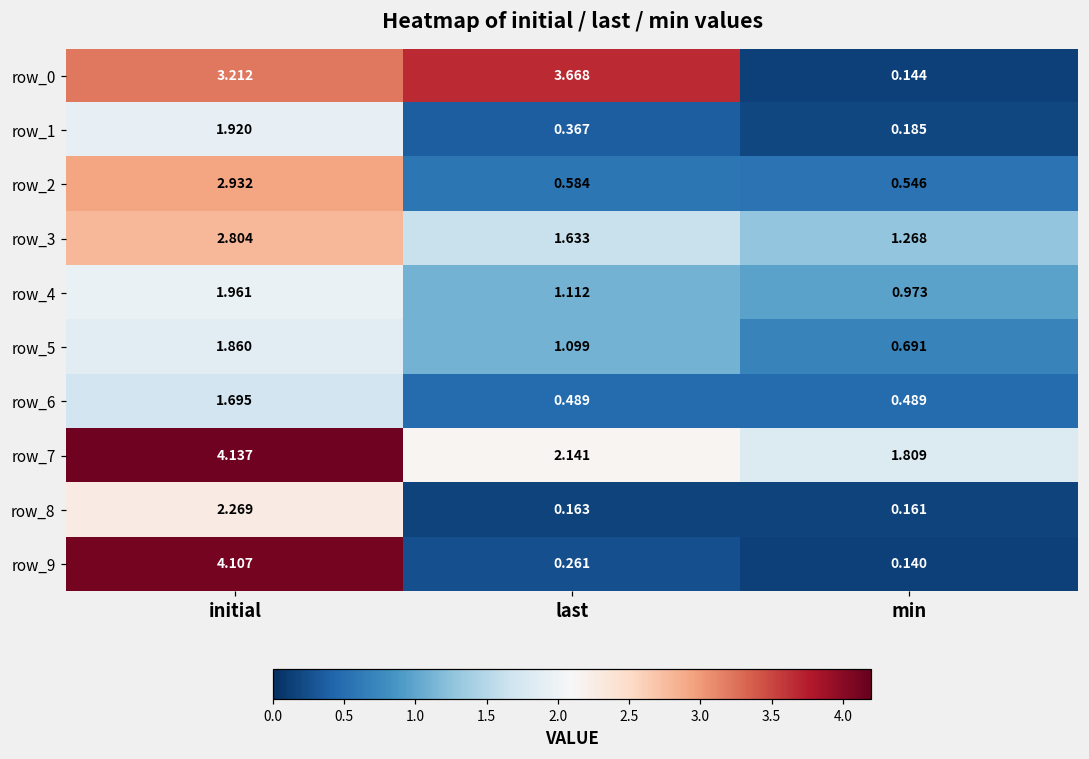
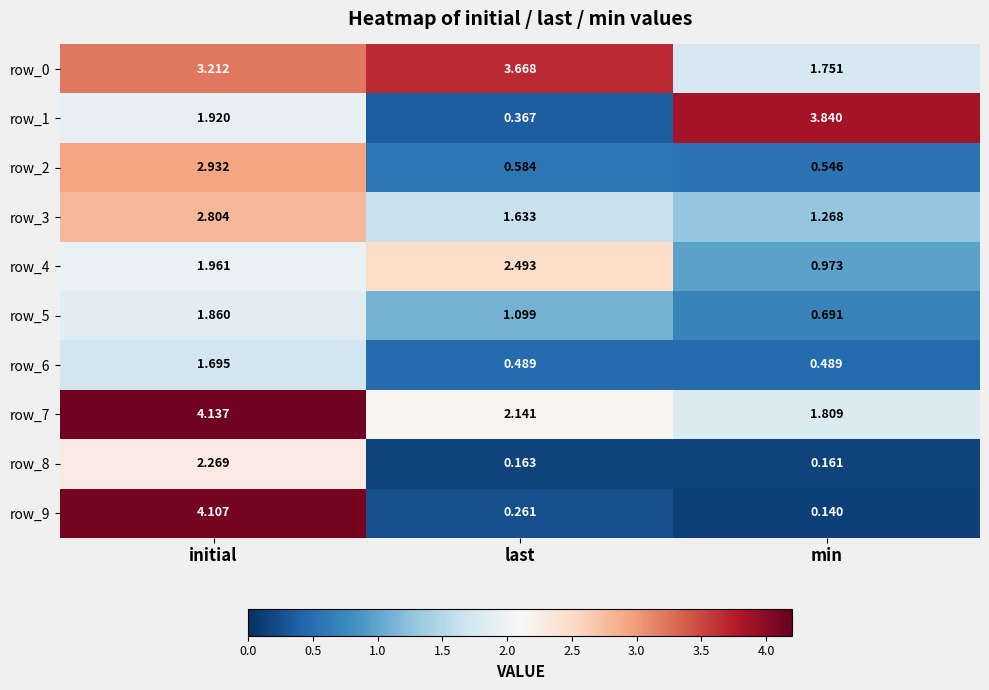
row_0, min: 0.144 -> 1.751
row_1, min: 0.185 -> 3.840
row_4, last: 1.112 -> 2.493
